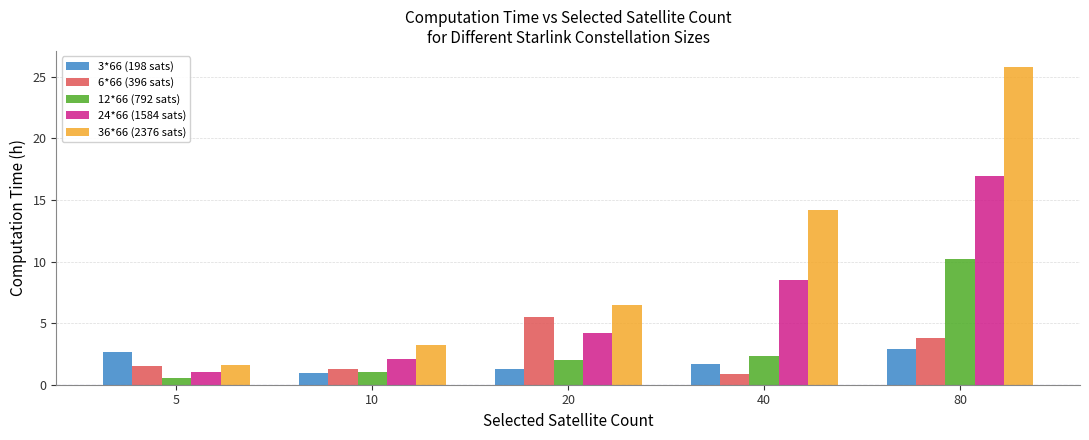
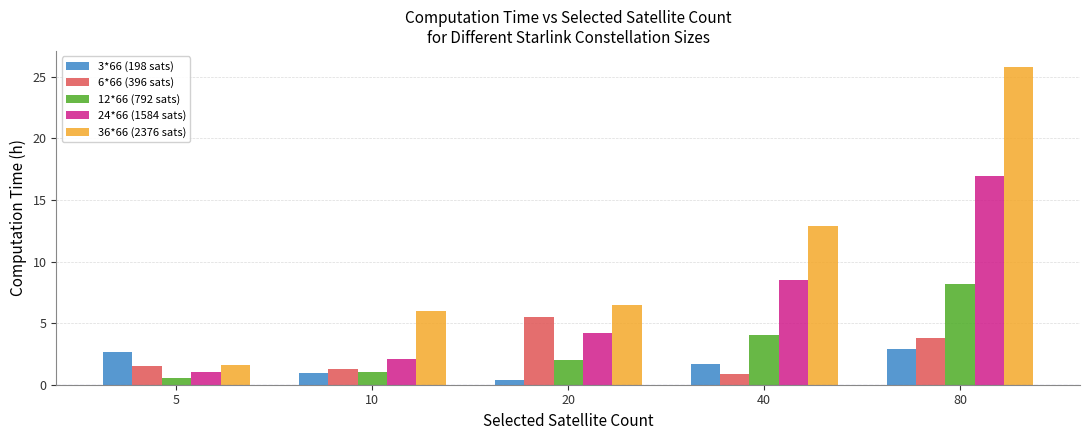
36*66 (2376 sats), 10: 3.2 -> 6.0
3*66 (198 sats), 20: 1.3 -> 0.4
12*66 (792 sats), 40: 2.4 -> 4.1
36*66 (2376 sats), 40: 14.2 -> 12.9
12*66 (792 sats), 80: 10.2 -> 8.1
